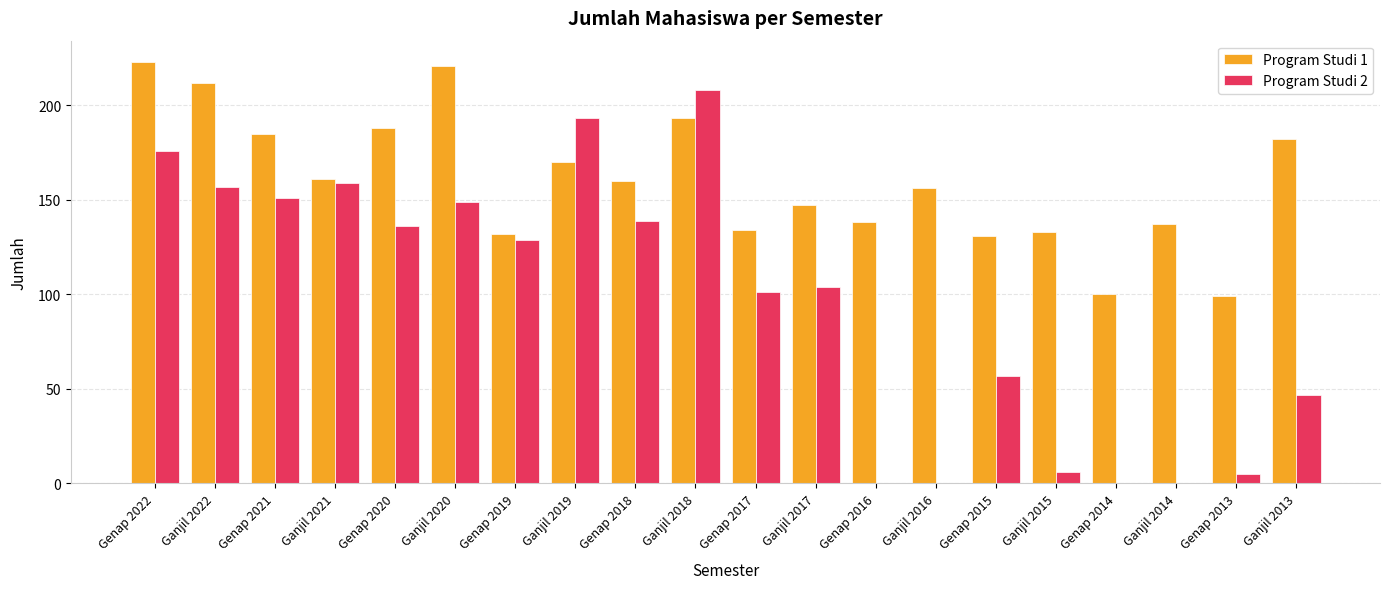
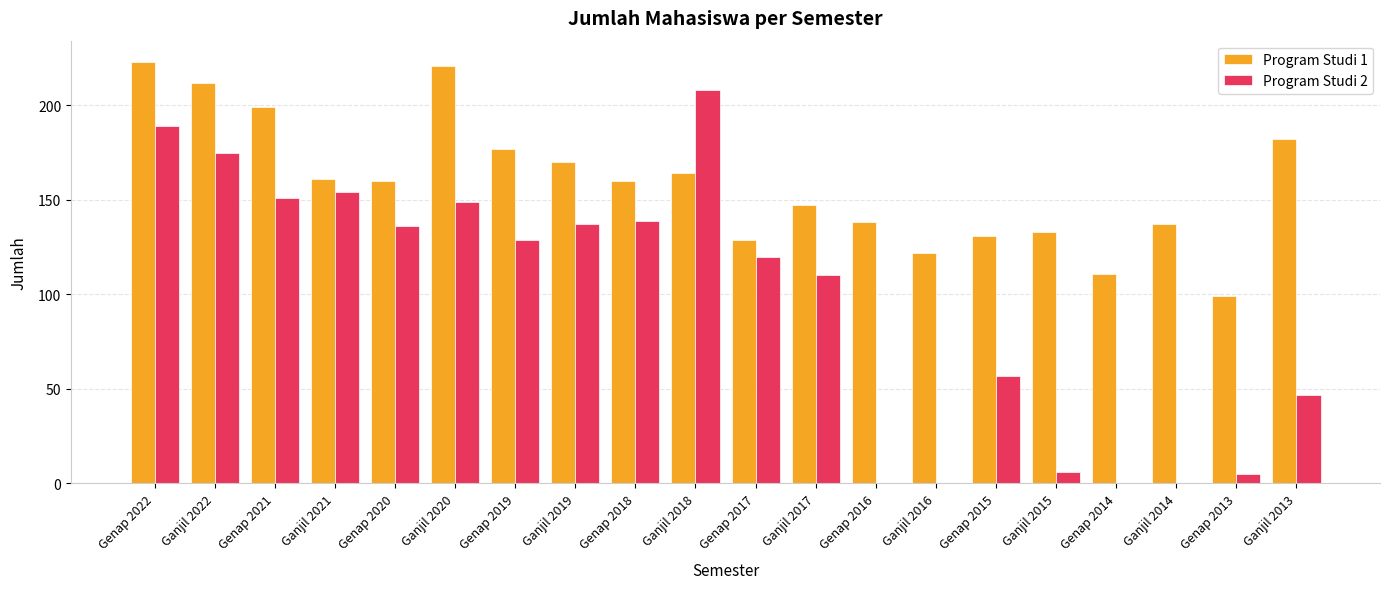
Program Studi 2, Genap 2022: 176 -> 189
Program Studi 2, Ganjil 2022: 157 -> 175
Program Studi 1, Genap 2021: 185 -> 199
Program Studi 2, Ganjil 2021: 159 -> 154
Program Studi 1, Genap 2020: 188 -> 160
Program Studi 1, Genap 2019: 132 -> 177
Program Studi 2, Ganjil 2019: 193 -> 137
Program Studi 1, Ganjil 2018: 193 -> 164
Program Studi 1, Genap 2017: 134 -> 129
Program Studi 2, Genap 2017: 101 -> 120
Program Studi 2, Ganjil 2017: 104 -> 110
Program Studi 1, Ganjil 2016: 156 -> 122
Program Studi 1, Genap 2014: 100 -> 111
